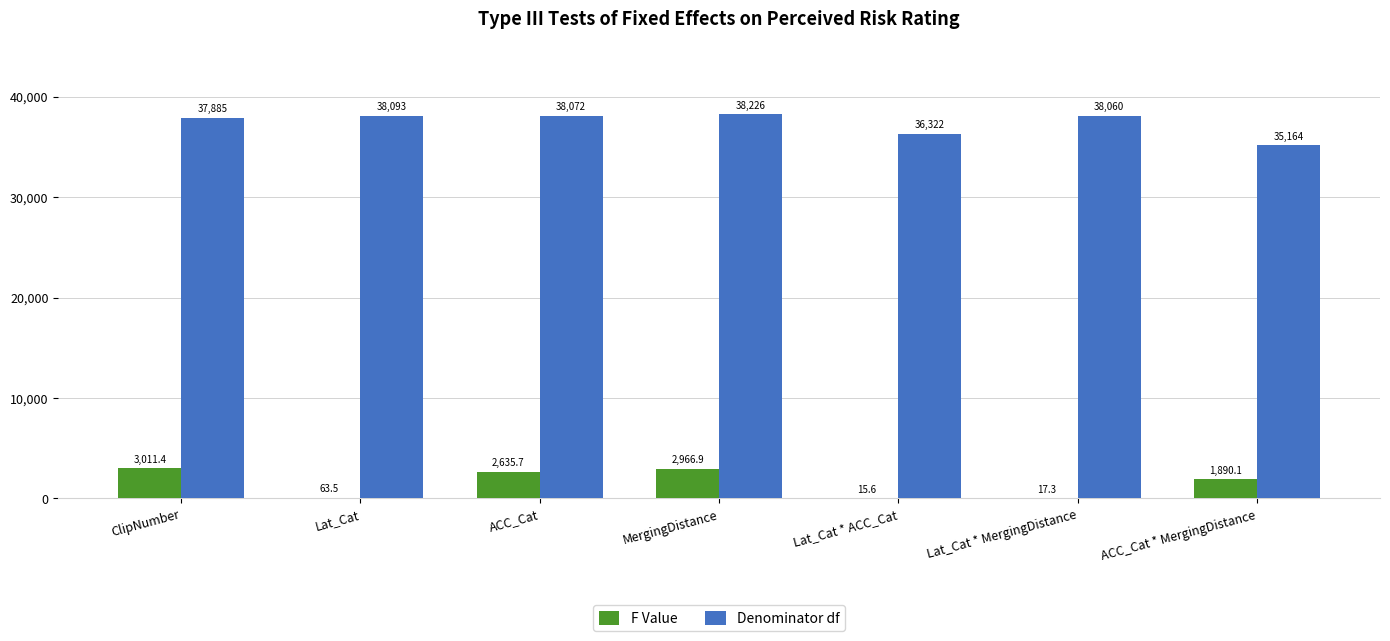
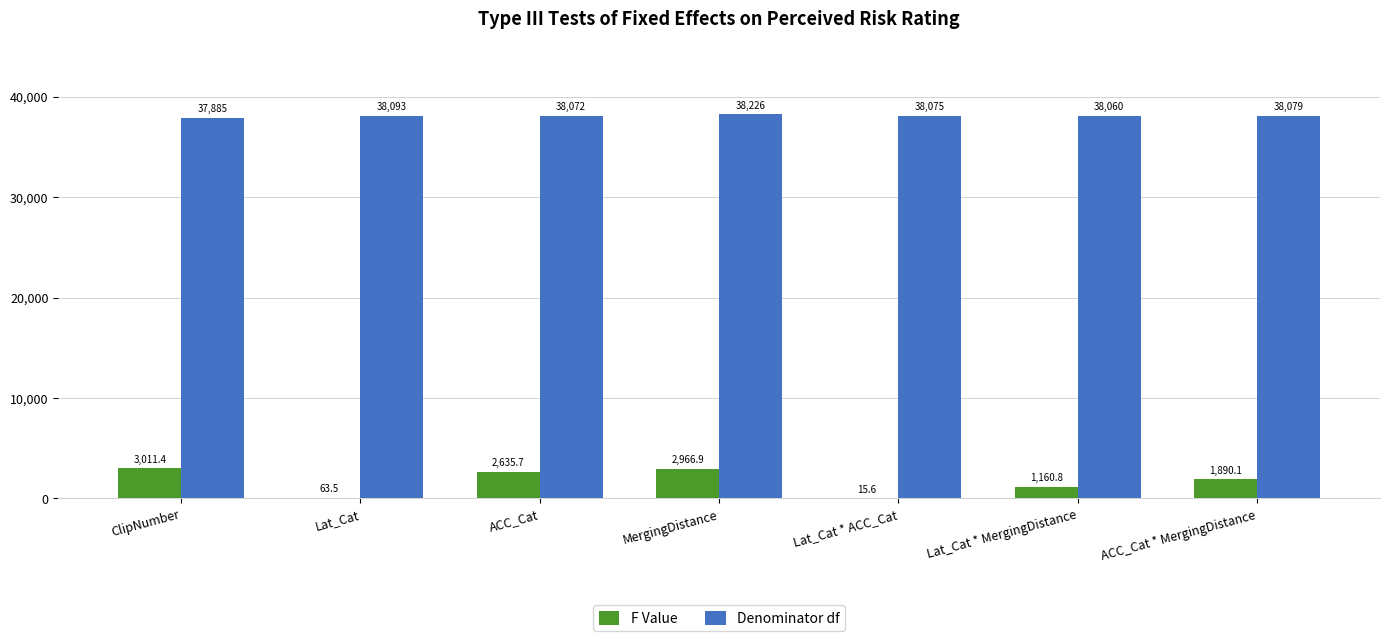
Denominator df, Lat_Cat * ACC_Cat: 36,322 -> 38,075
F Value, Lat_Cat * MergingDistance: 17.3 -> 1,160.8
Denominator df, ACC_Cat * MergingDistance: 35,164 -> 38,079
